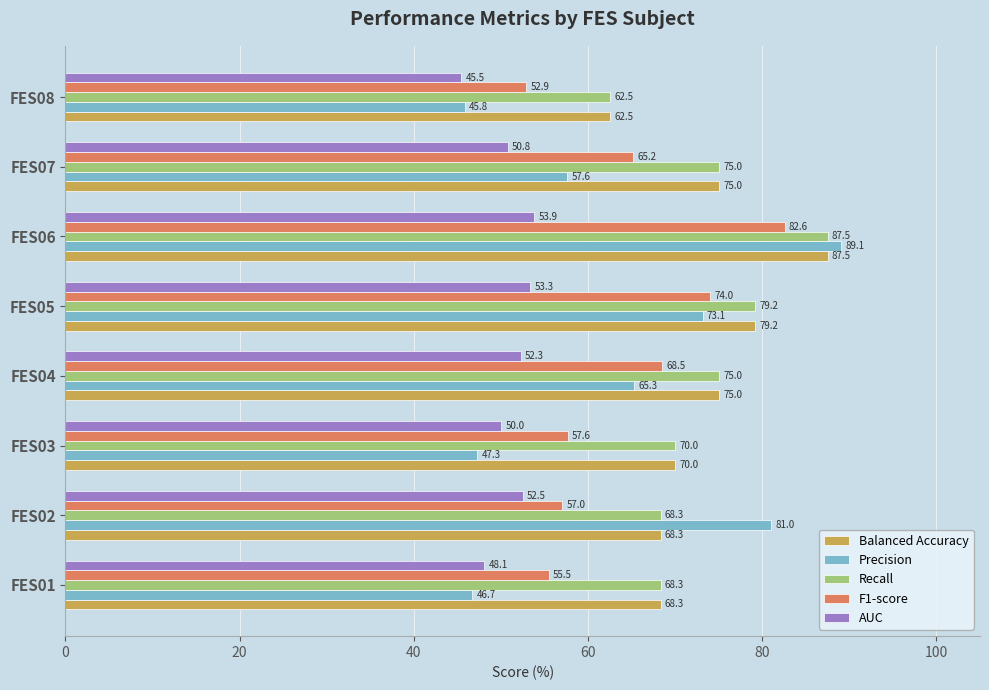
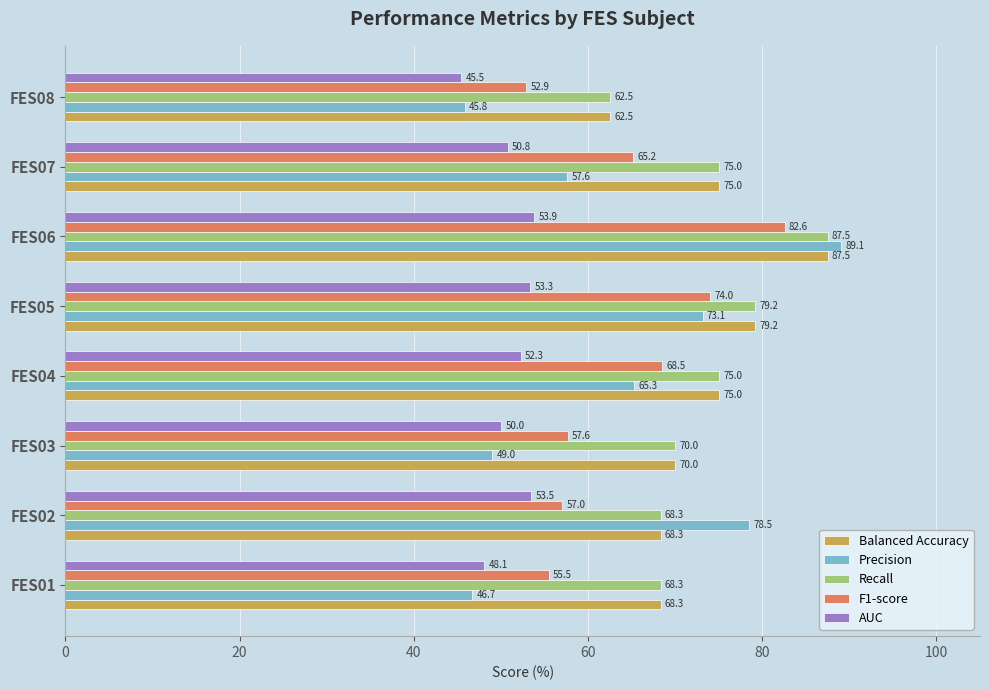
Precision, FES03: 47.3 -> 49.0
AUC, FES02: 52.5 -> 53.5
Precision, FES02: 81.0 -> 78.5
